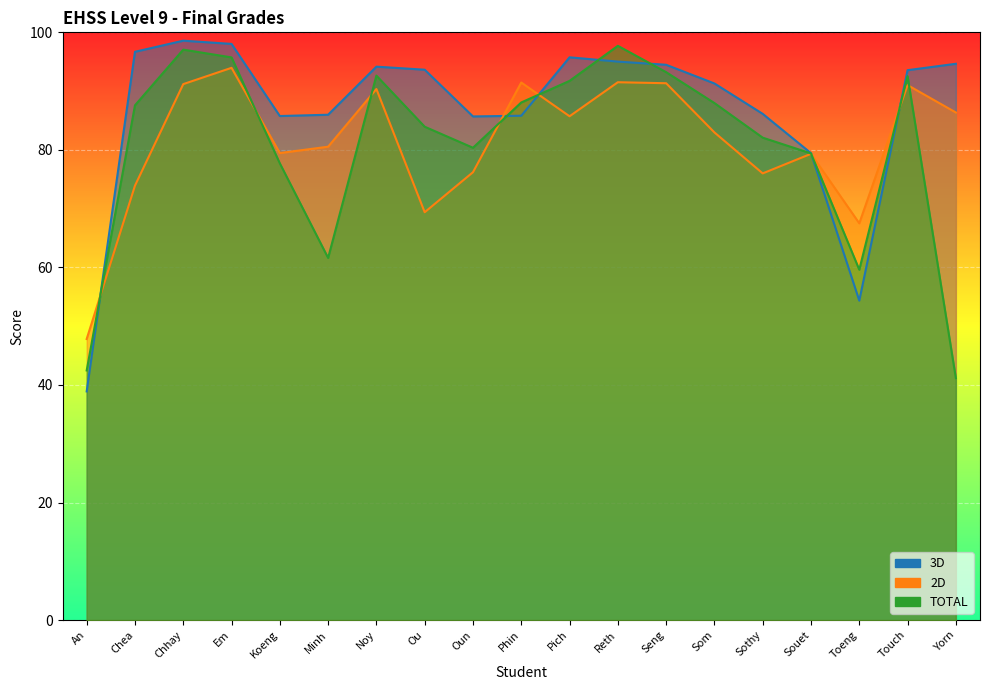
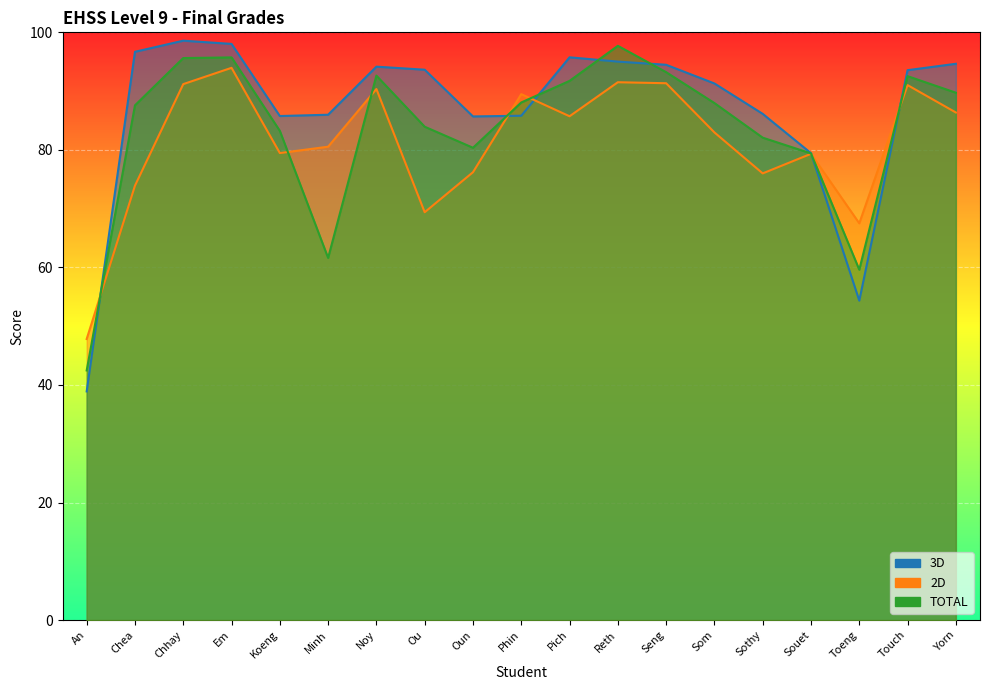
TOTAL, Chhay: 97 -> 96
TOTAL, Koeng: 78 -> 83
2D, Phin: 91 -> 89
TOTAL, Yorn: 41 -> 90
